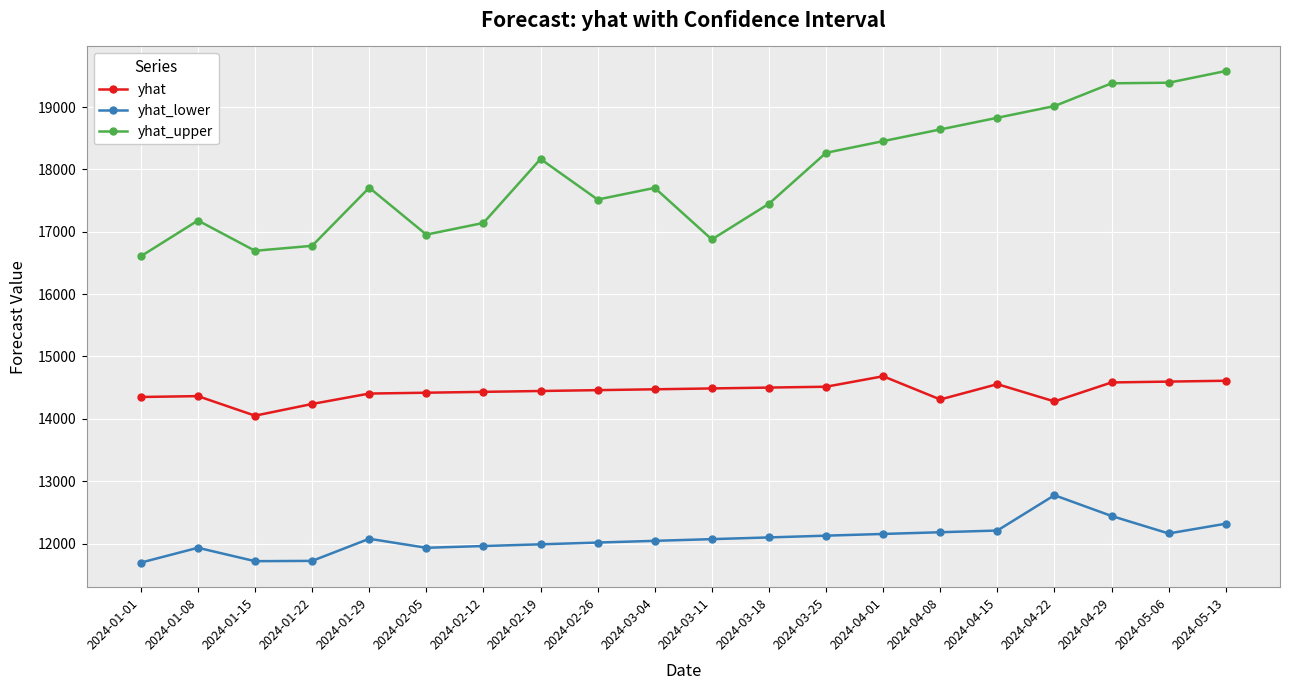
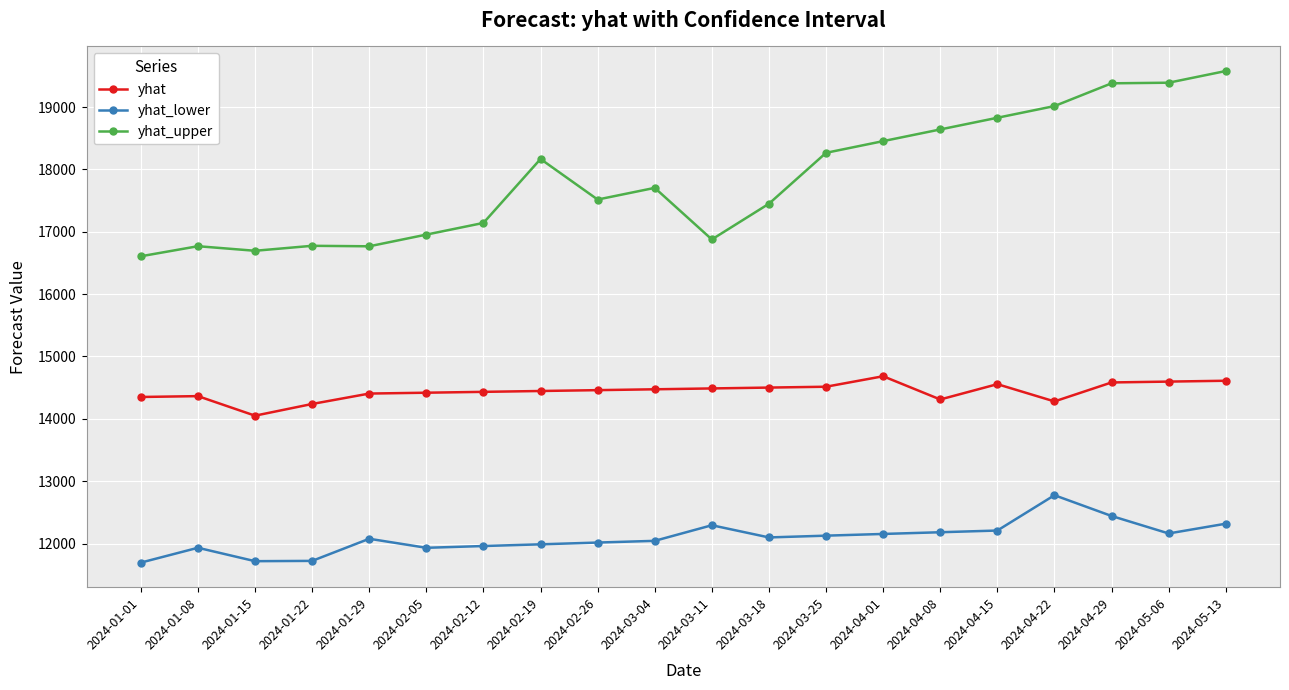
yhat_upper, 2024-01-08: 17200 -> 16800
yhat_upper, 2024-01-29: 17700 -> 16800
yhat_lower, 2024-03-11: 12100 -> 12300
